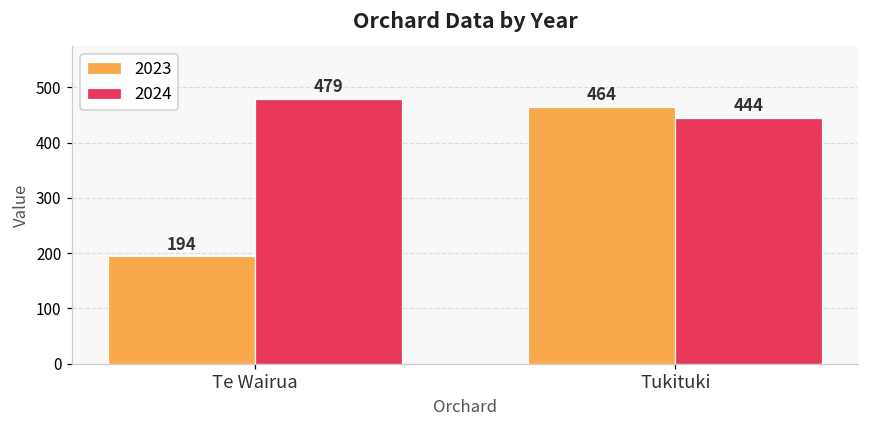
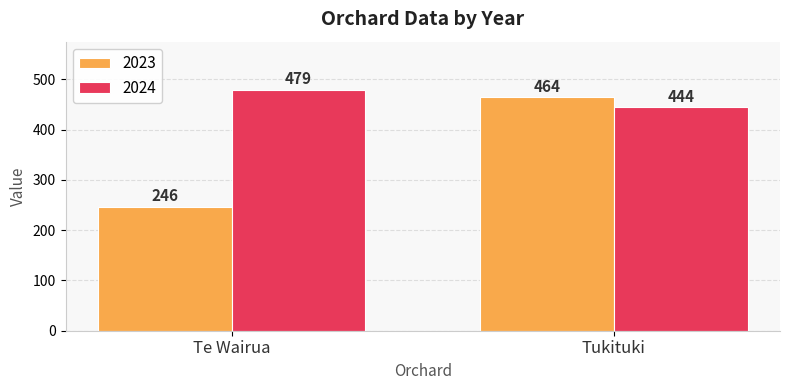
2023, Te Wairua: 194 -> 246
